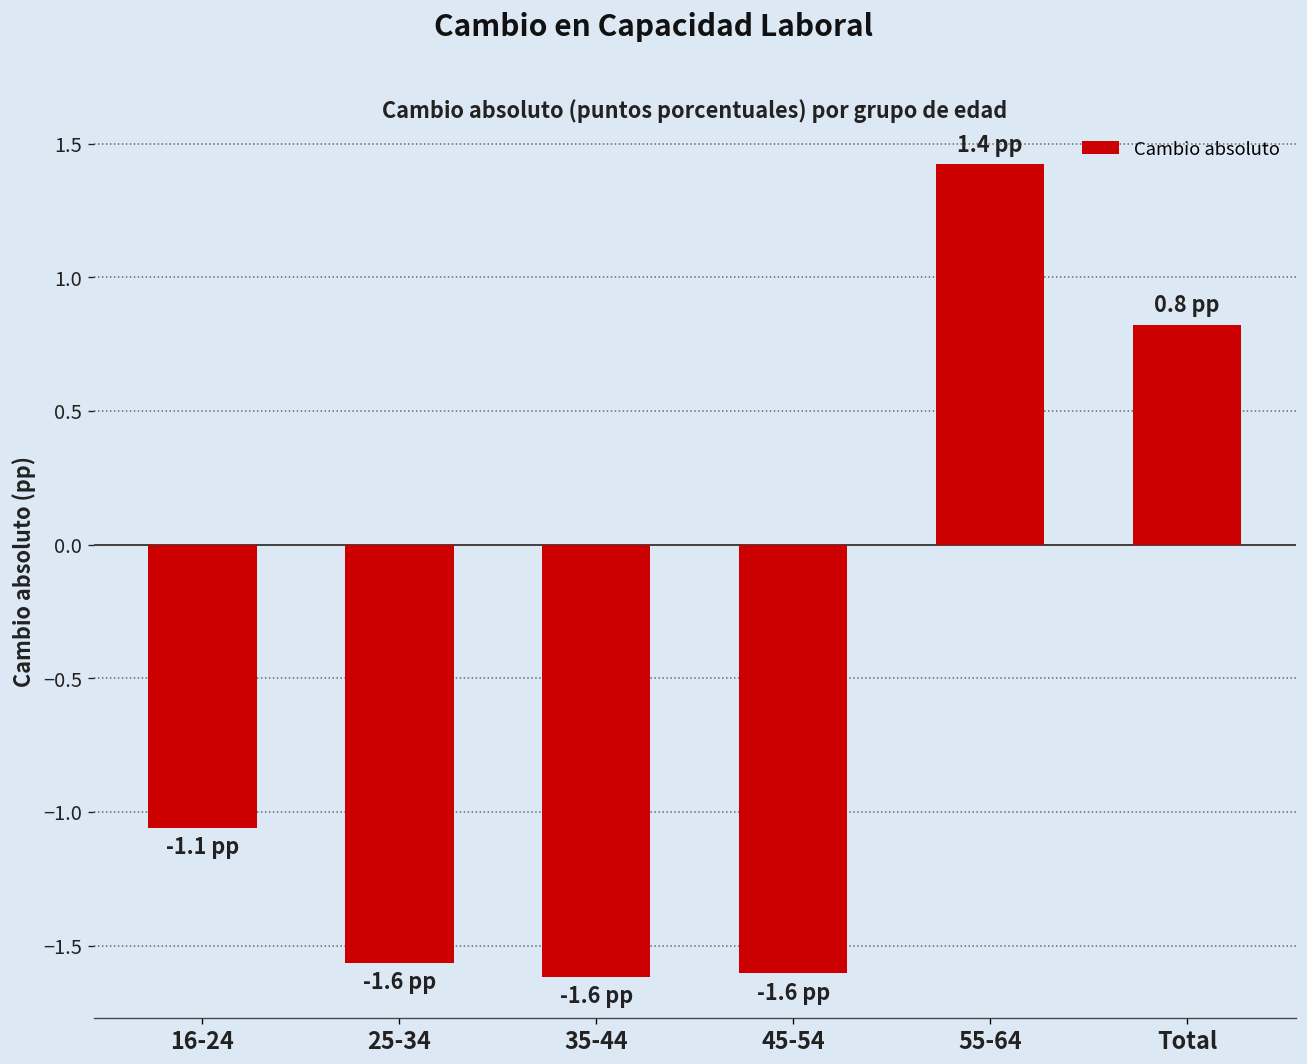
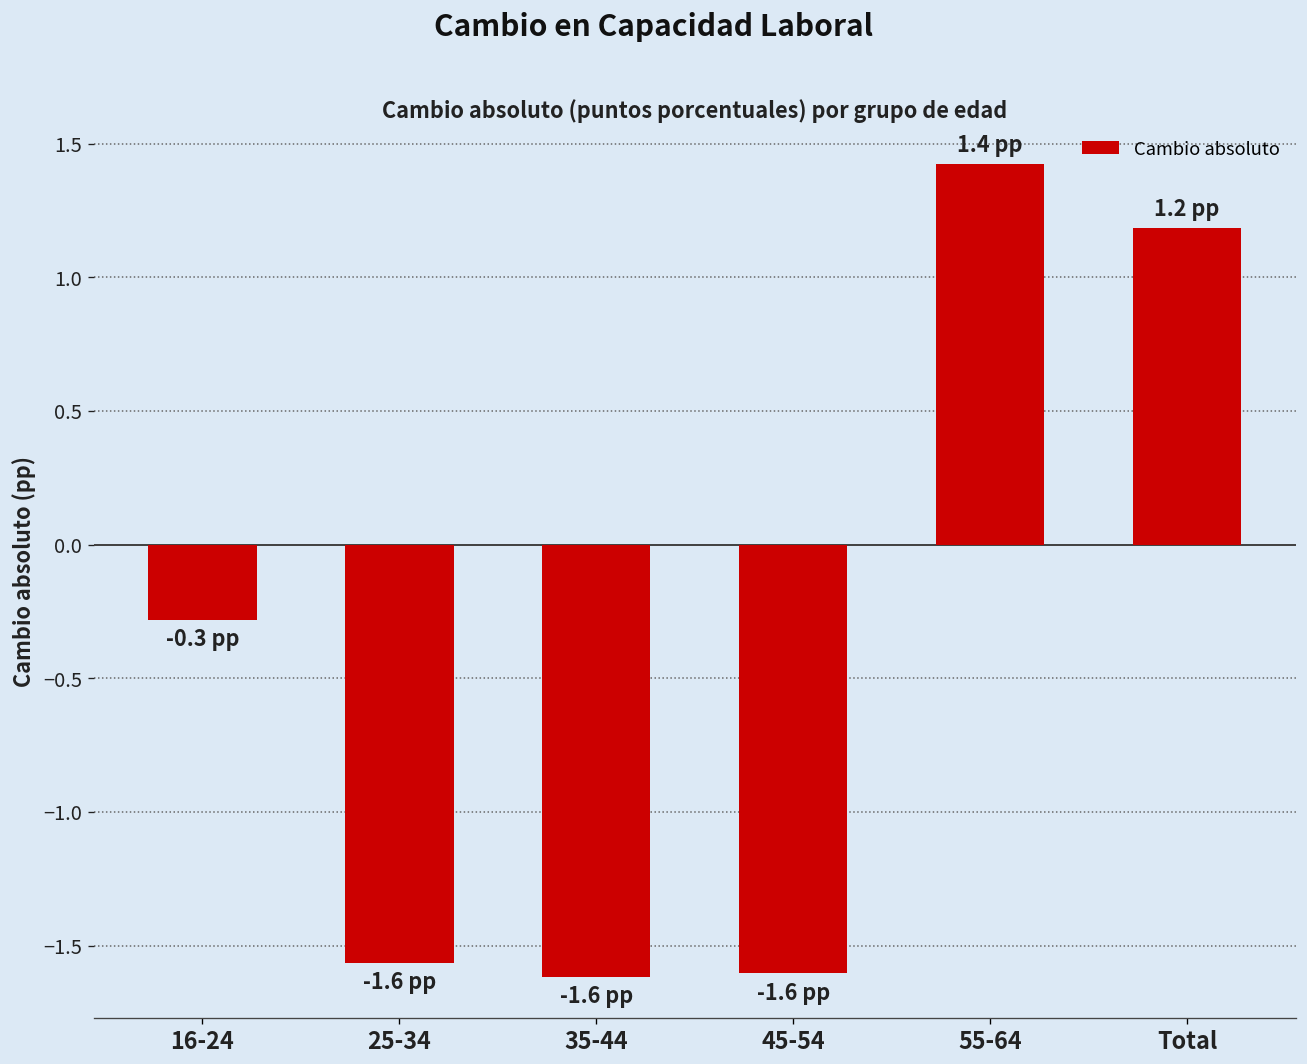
16-24: -1.1 -> -0.3
Total: 0.8 -> 1.2
